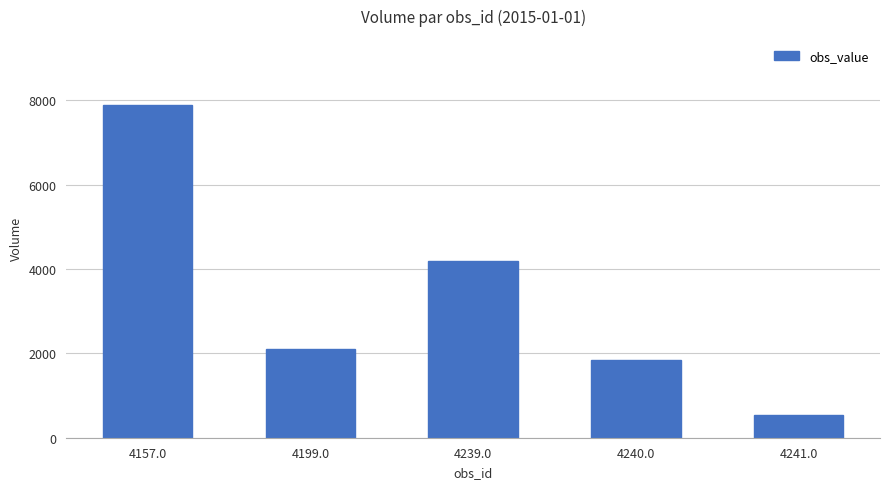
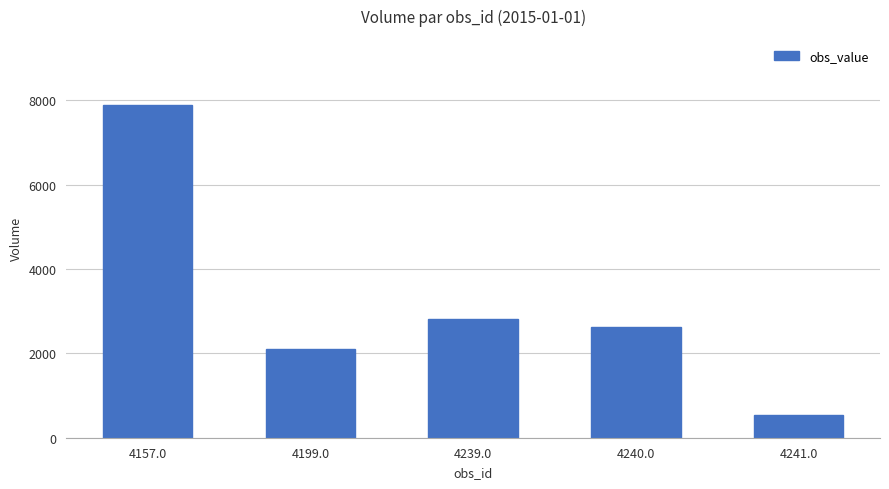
4239.0: 4200 -> 2800
4240.0: 1900 -> 2600
